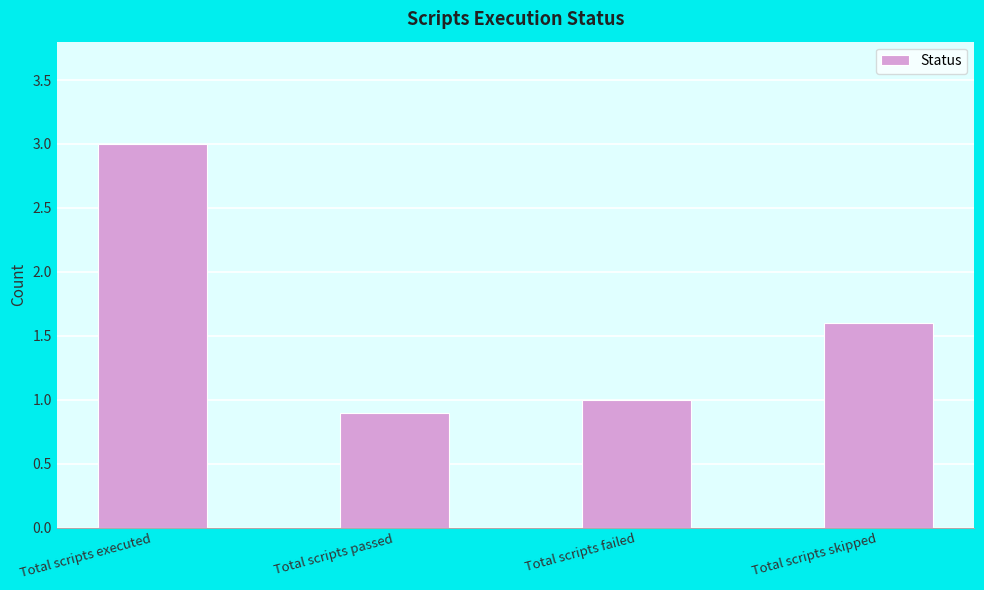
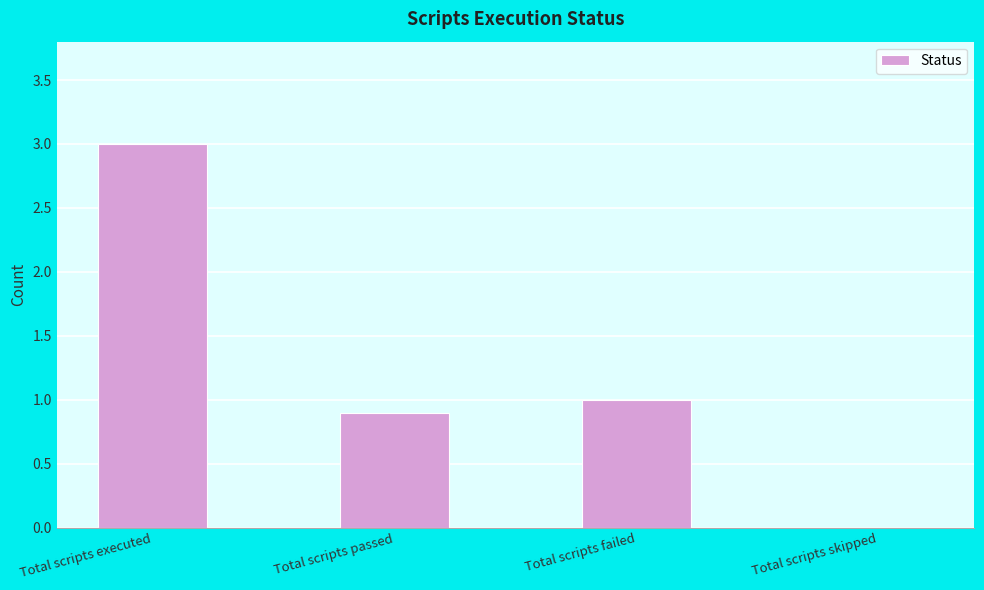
Total scripts skipped: 1.6 -> 0.0
